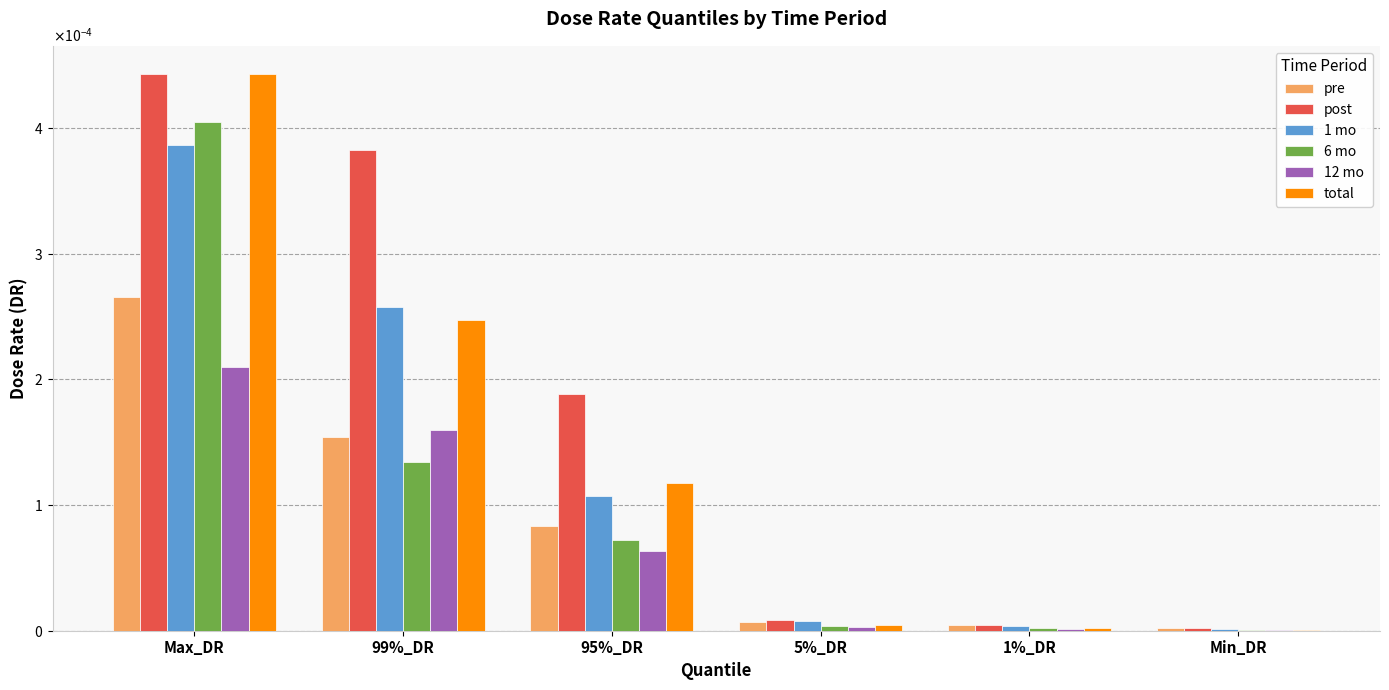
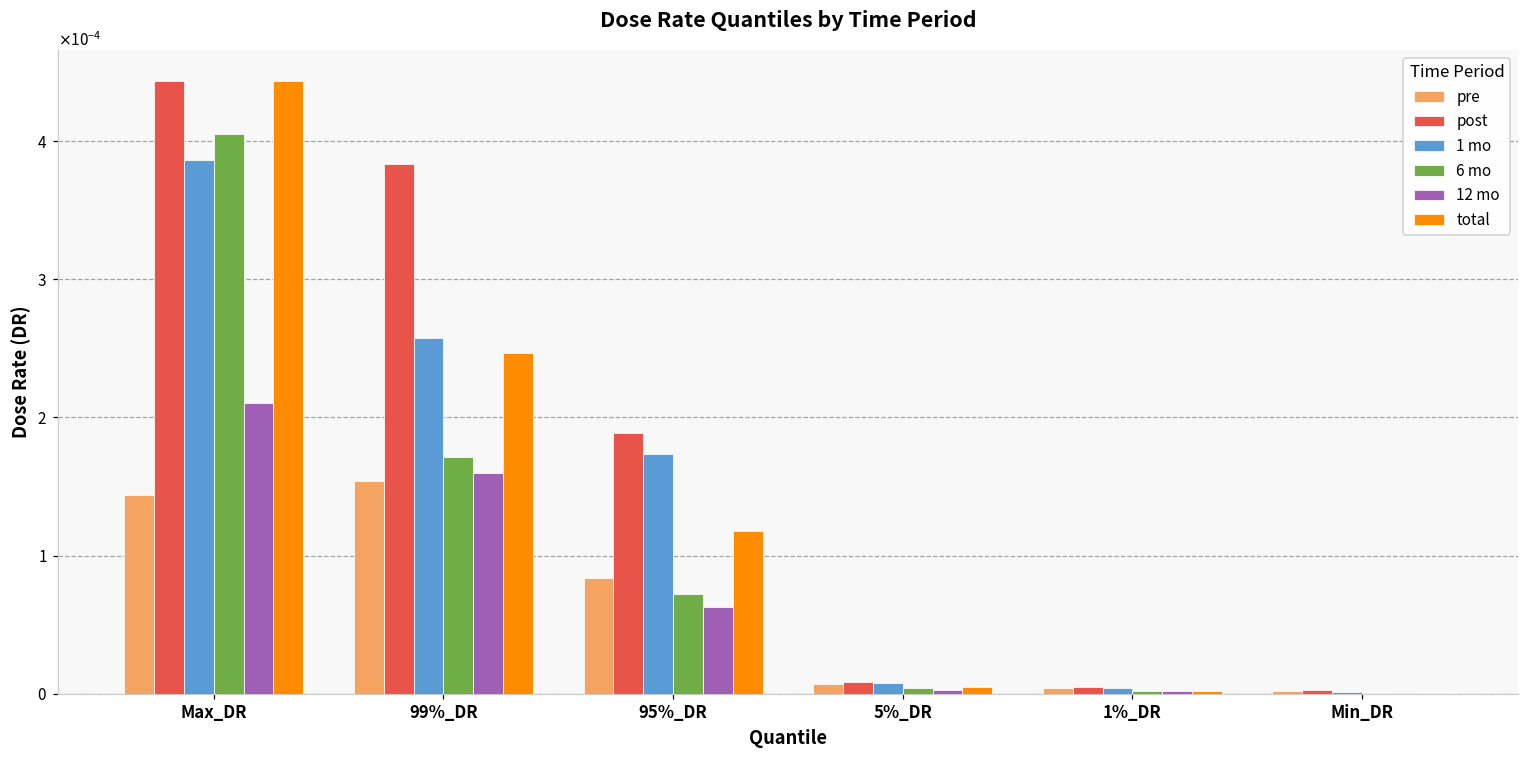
pre, Max_DR: 0.000266 -> 0.000144
6 mo, 99%_DR: 0.000134 -> 0.000171
1 mo, 95%_DR: 0.000107 -> 0.000173
